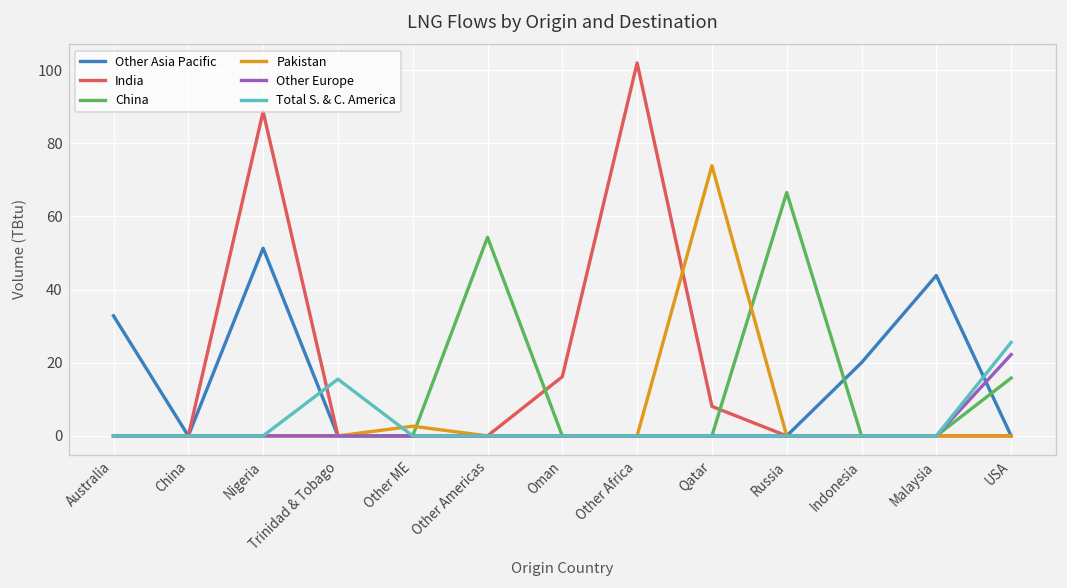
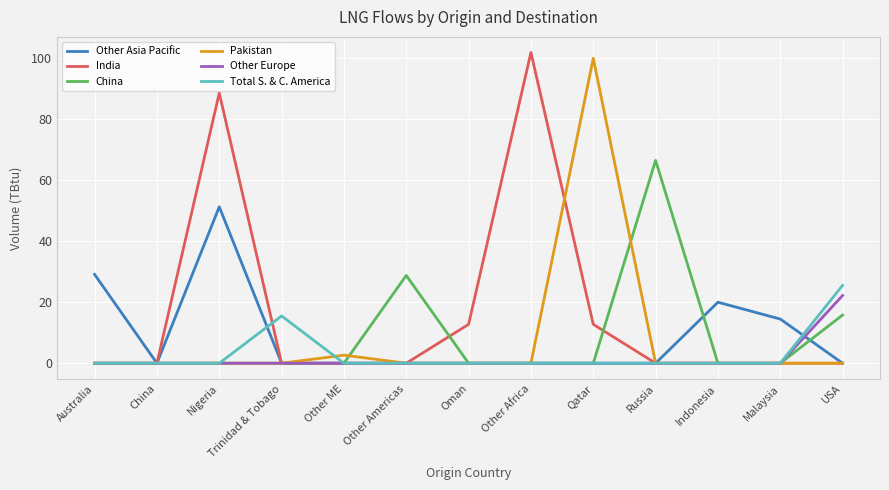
Other Asia Pacific, Australia: 33 -> 29
China, Other Americas: 54 -> 29
India, Oman: 16 -> 13
India, Qatar: 8 -> 13
Pakistan, Qatar: 74 -> 100
Other Asia Pacific, Malaysia: 44 -> 14
